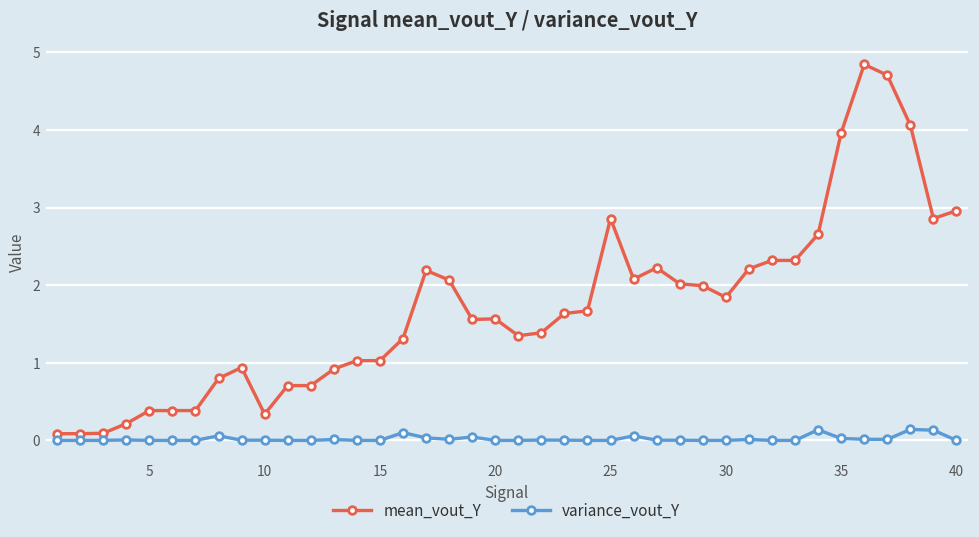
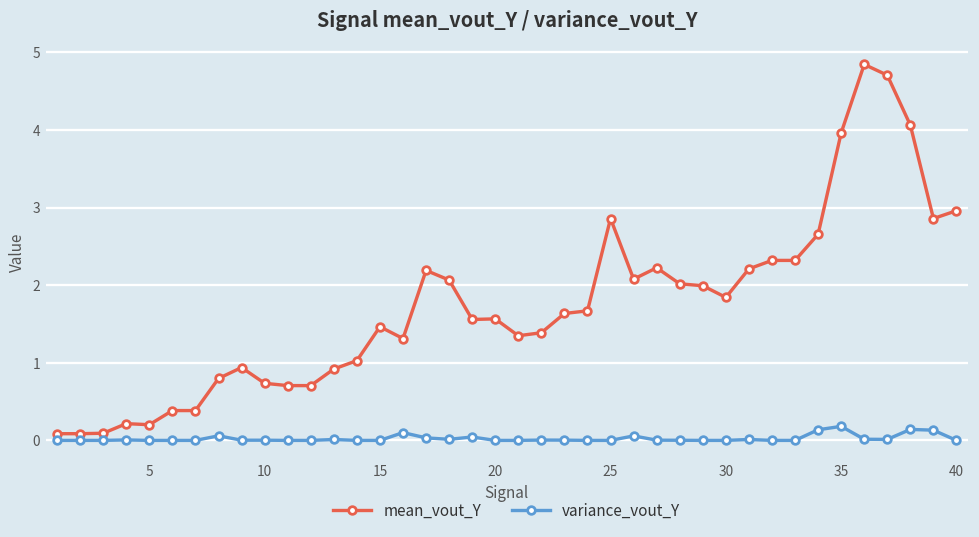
mean_vout_Y, 5: 0.4 -> 0.2
mean_vout_Y, 10: 0.3 -> 0.7
mean_vout_Y, 15: 1.0 -> 1.5
variance_vout_Y, 35: 0.0 -> 0.2
